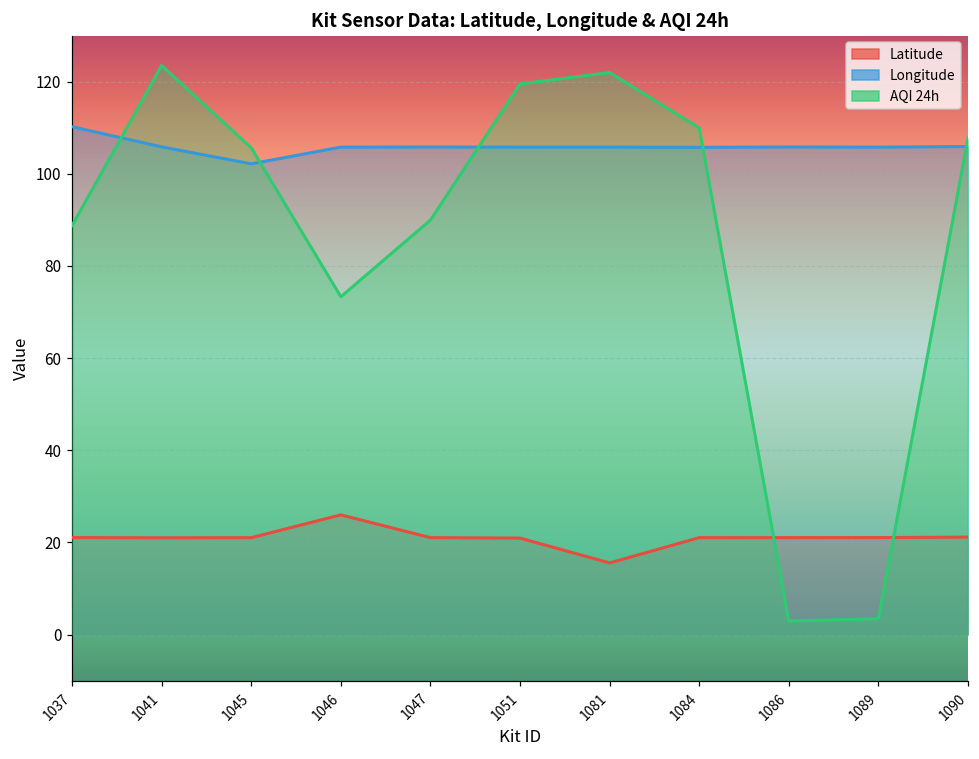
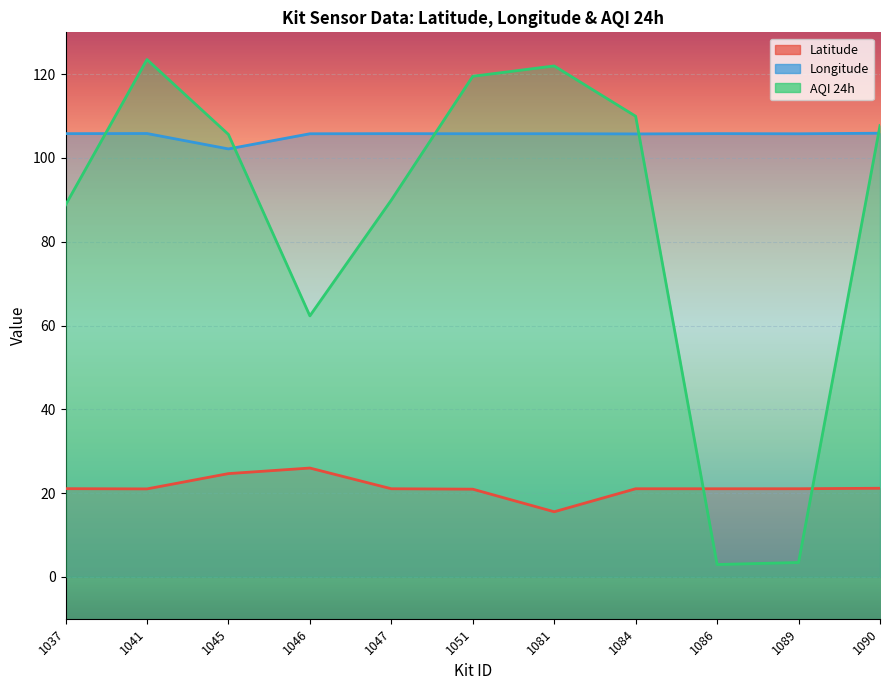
Longitude, 1037: 110 -> 106
Latitude, 1045: 21 -> 25
AQI 24h, 1046: 73 -> 62
